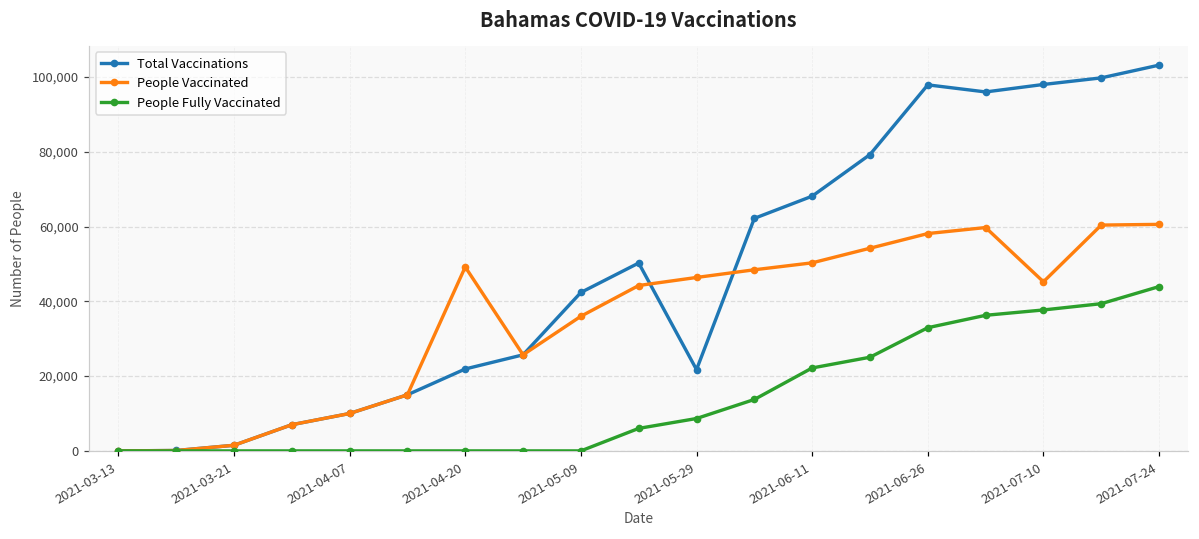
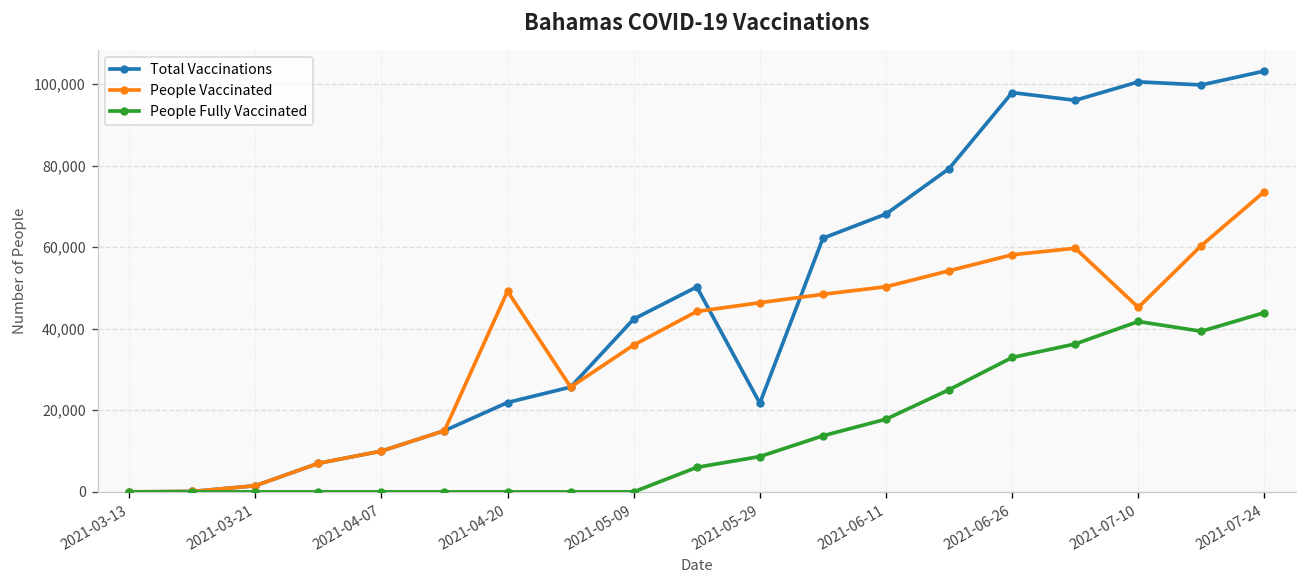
People Fully Vaccinated, 2021-06-11: 22,000 -> 18,000
Total Vaccinations, 2021-07-10: 98,000 -> 101,000
People Fully Vaccinated, 2021-07-10: 38,000 -> 42,000
People Vaccinated, 2021-07-24: 61,000 -> 74,000
